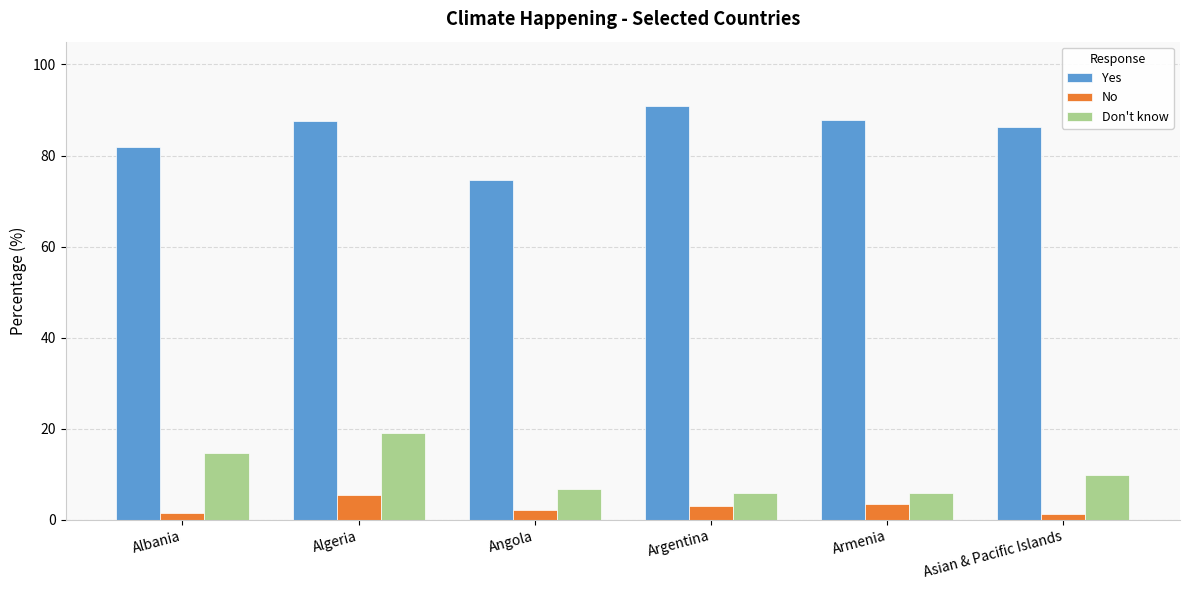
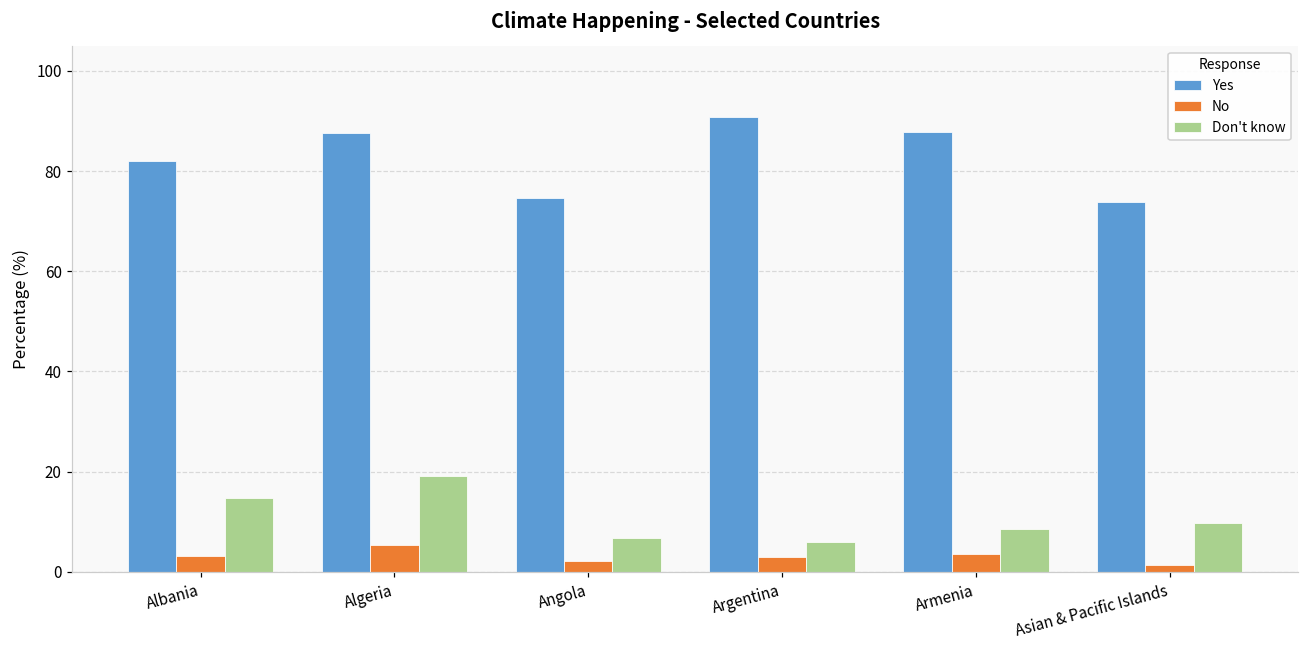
No, Albania: 1 -> 3
Don't know, Armenia: 6 -> 8
Yes, Asian & Pacific Islands: 86 -> 74
